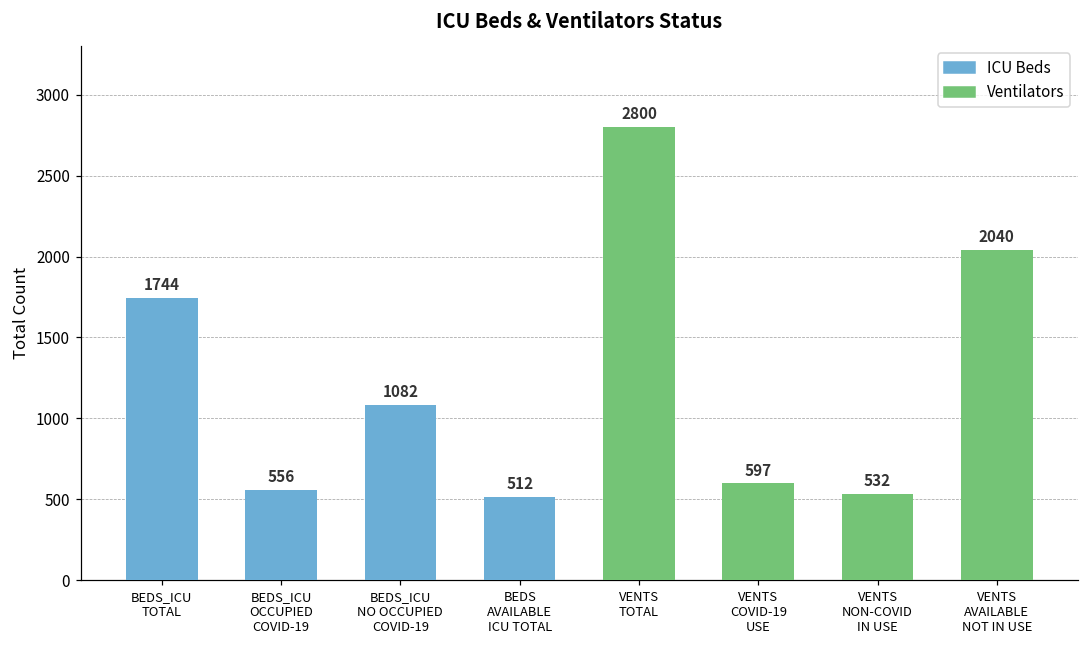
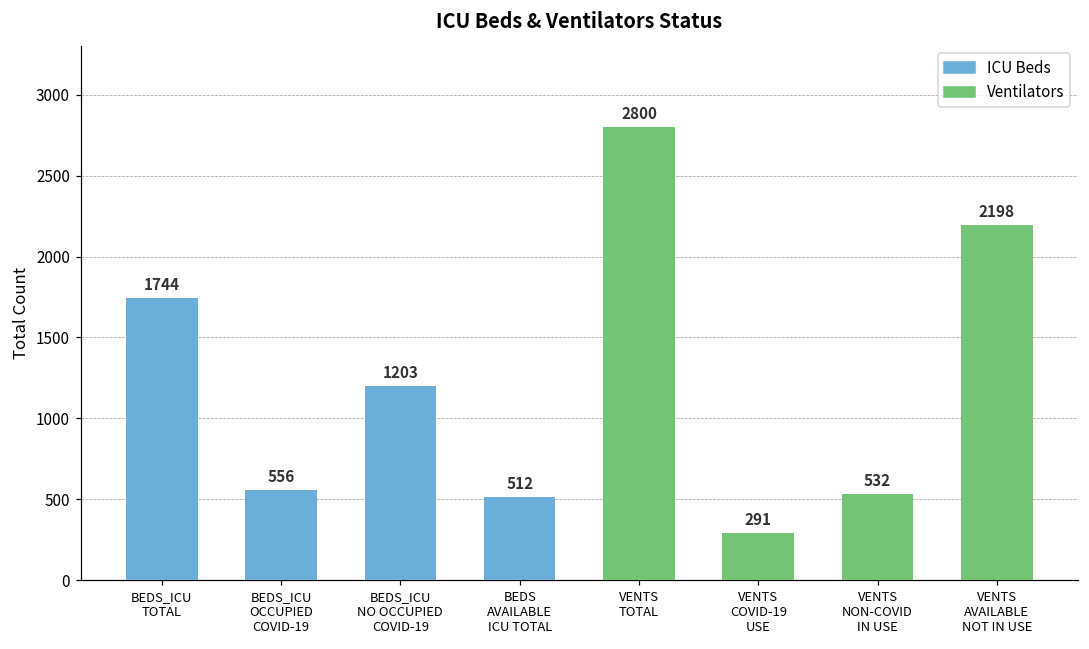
BEDS_ICU NO OCCUPIED COVID-19: 1082 -> 1203
VENTS COVID-19 USE: 597 -> 291
VENTS AVAILABLE NOT IN USE: 2040 -> 2198
